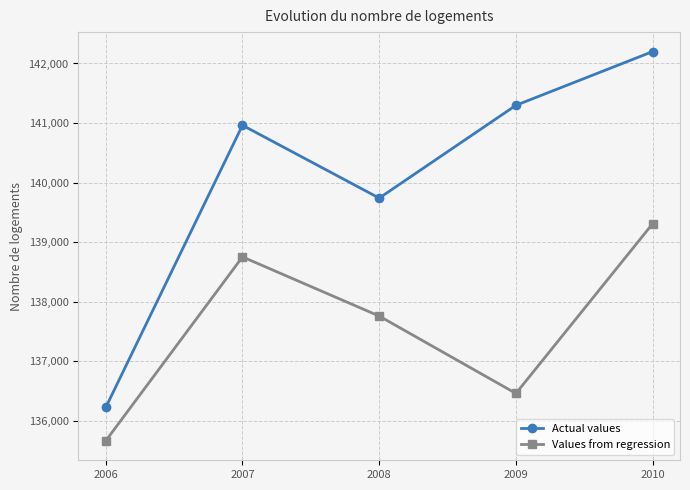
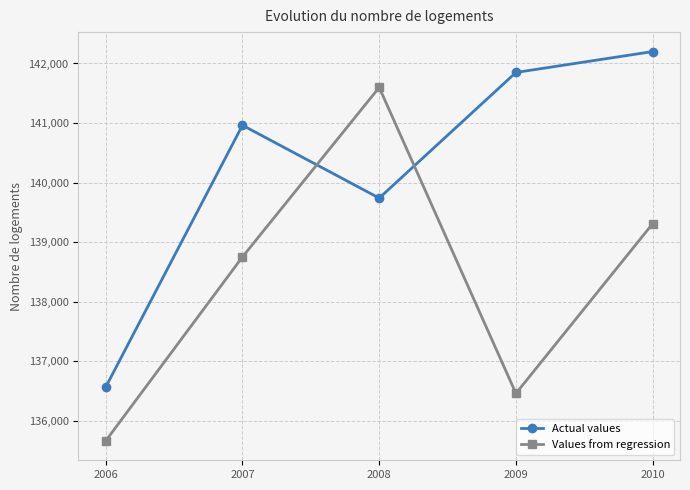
Actual values, 2006: 136,200 -> 136,600
Values from regression, 2008: 137,800 -> 141,600
Actual values, 2009: 141,300 -> 141,800
